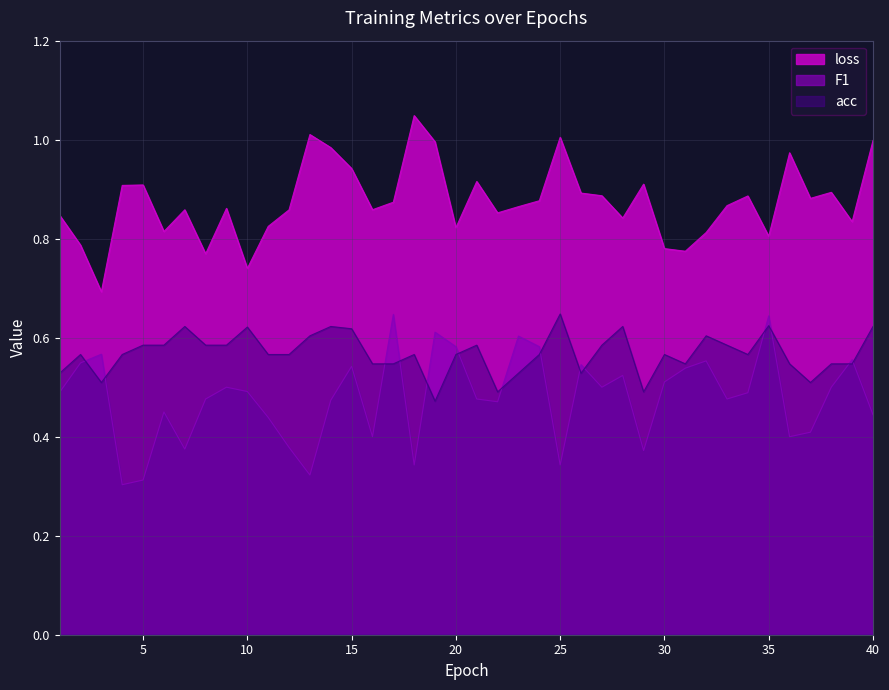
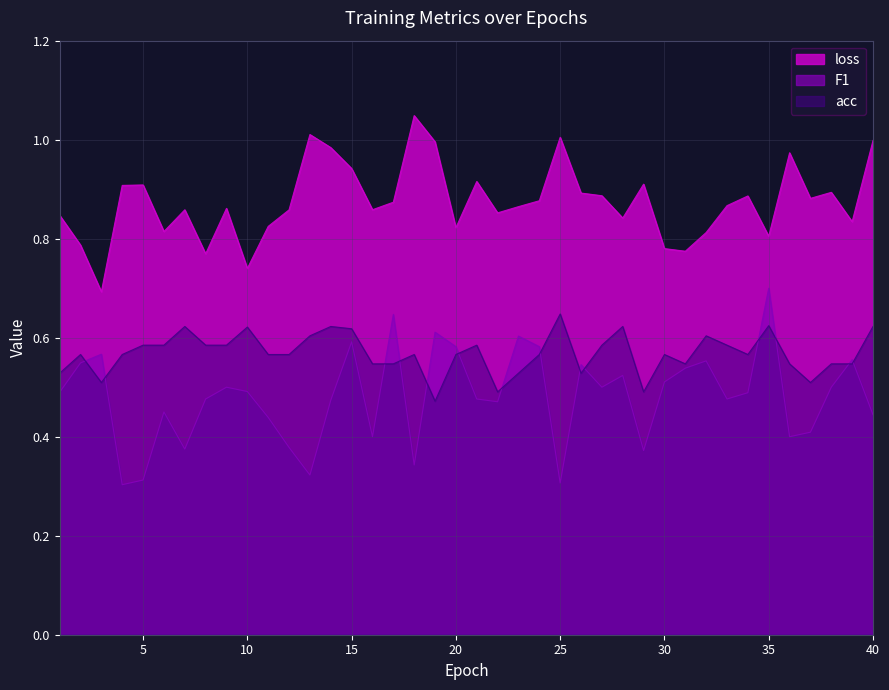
F1, 15: 0.54 -> 0.59
F1, 25: 0.34 -> 0.31
F1, 35: 0.64 -> 0.70
